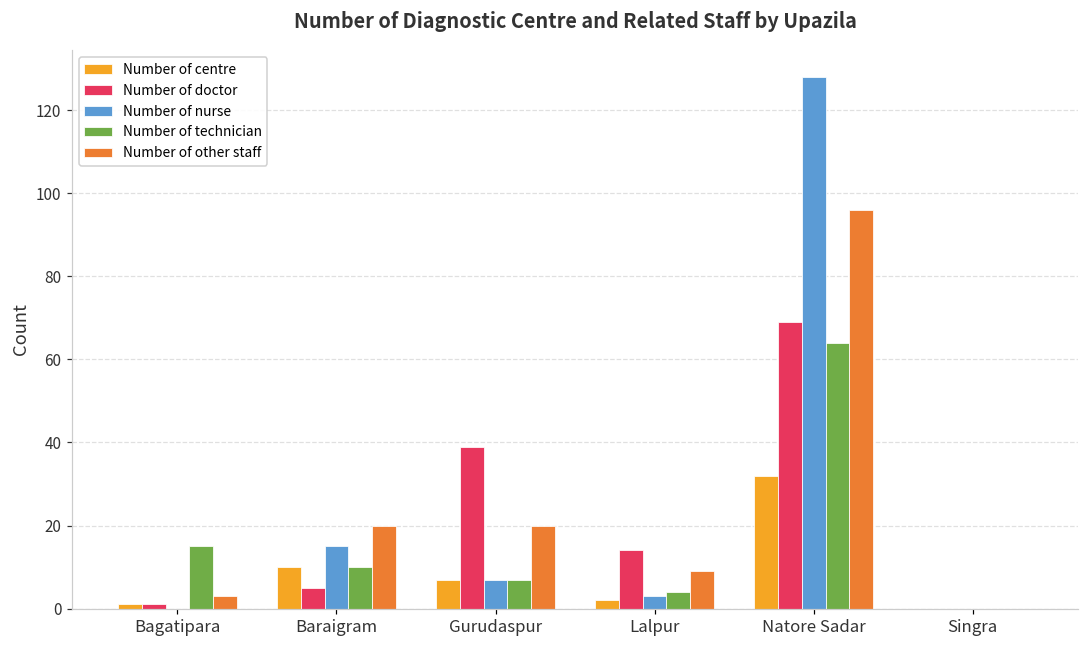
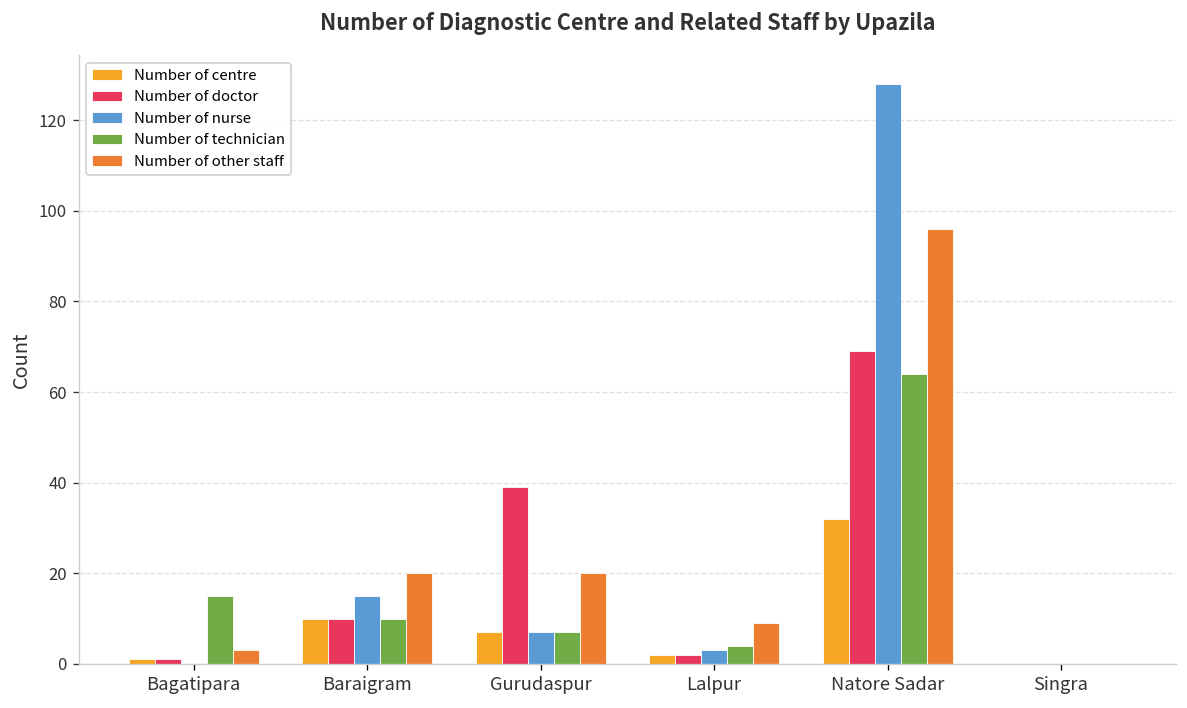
Number of doctor, Baraigram: 5 -> 10
Number of doctor, Lalpur: 14 -> 2
